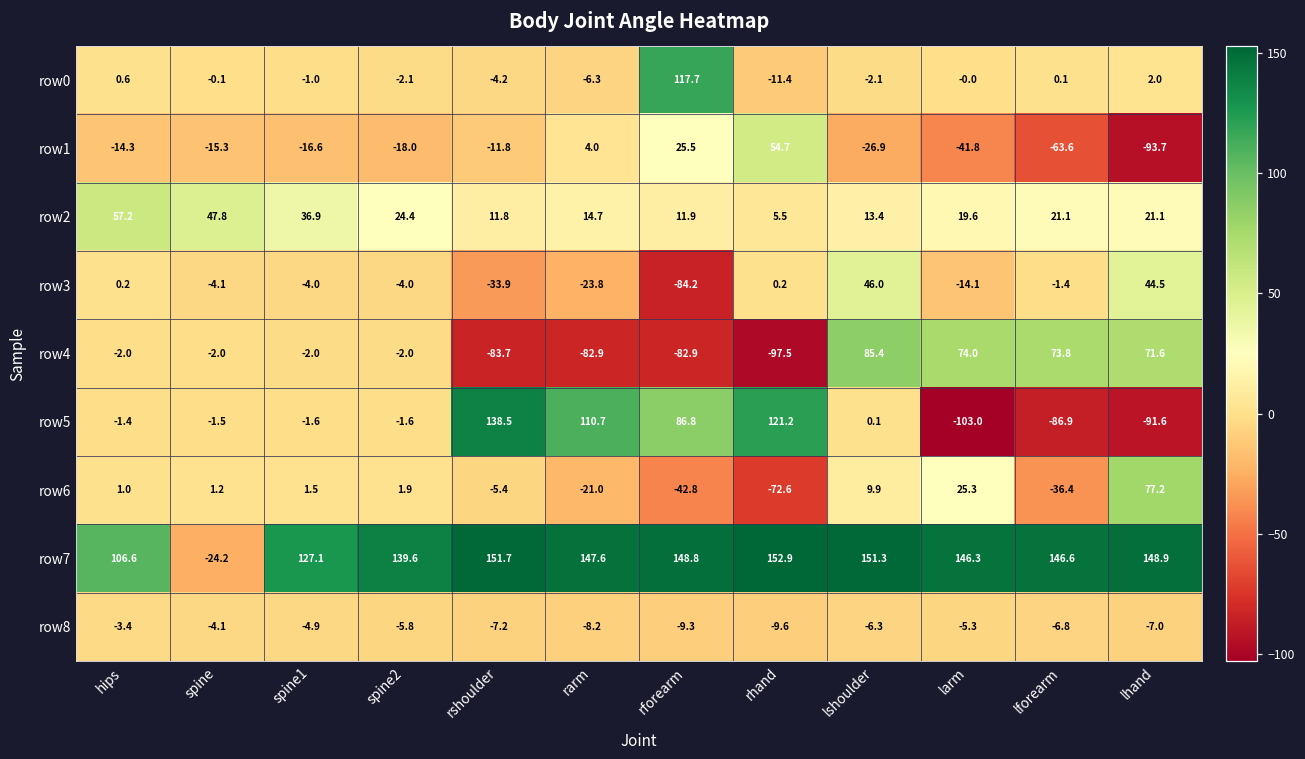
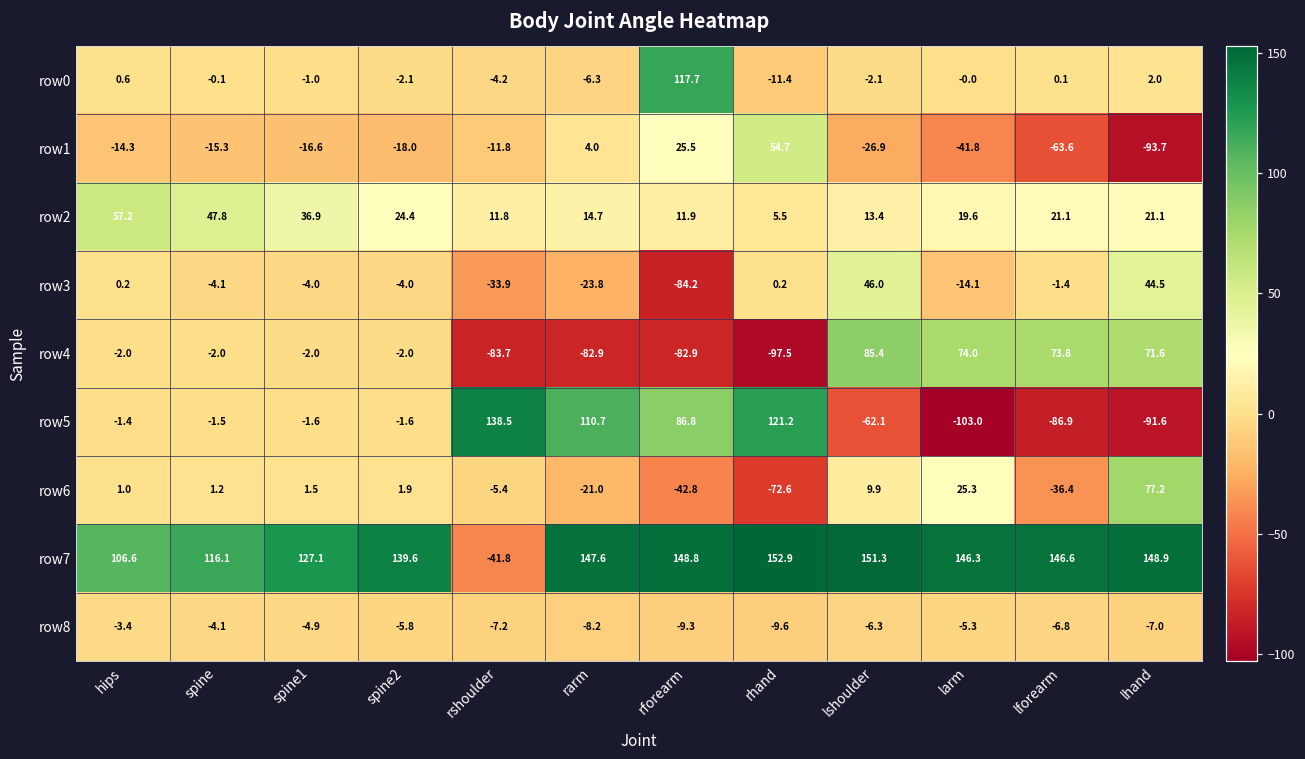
row5, lshoulder: 0.1 -> -62.1
row7, spine: -24.2 -> 116.1
row7, rshoulder: 151.7 -> -41.8
